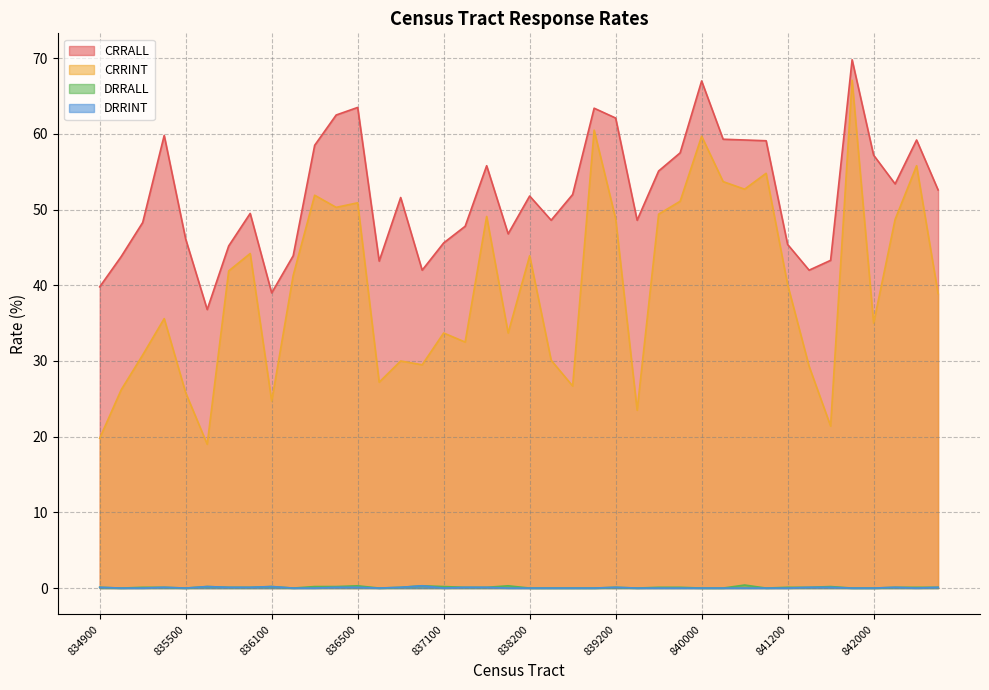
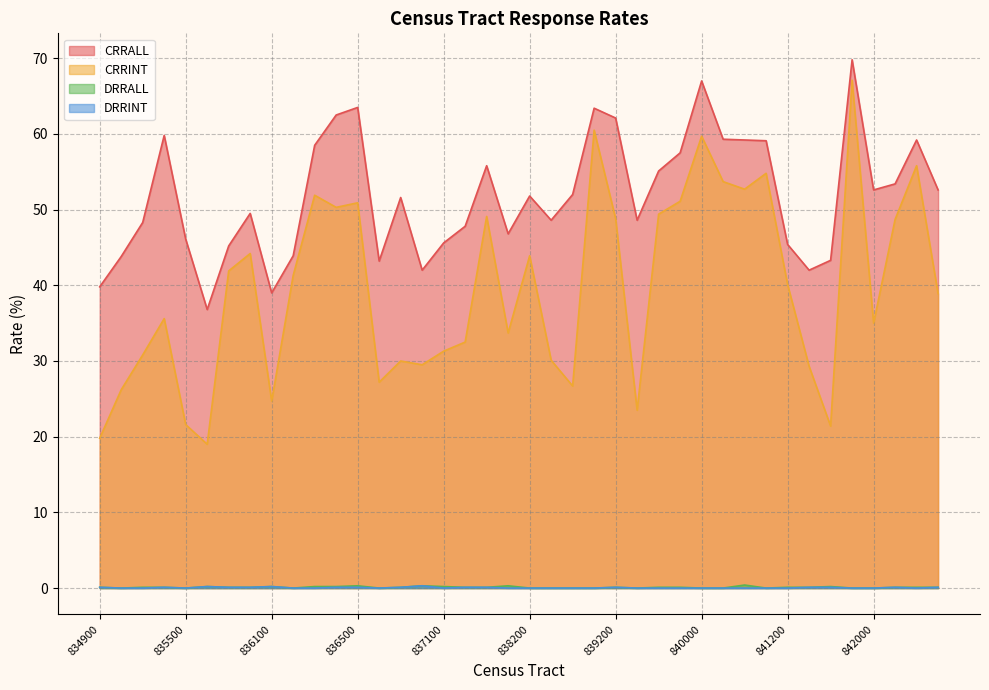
CRRINT, 835500: 26 -> 22
CRRINT, 837100: 34 -> 31
CRRALL, 842000: 57 -> 53
